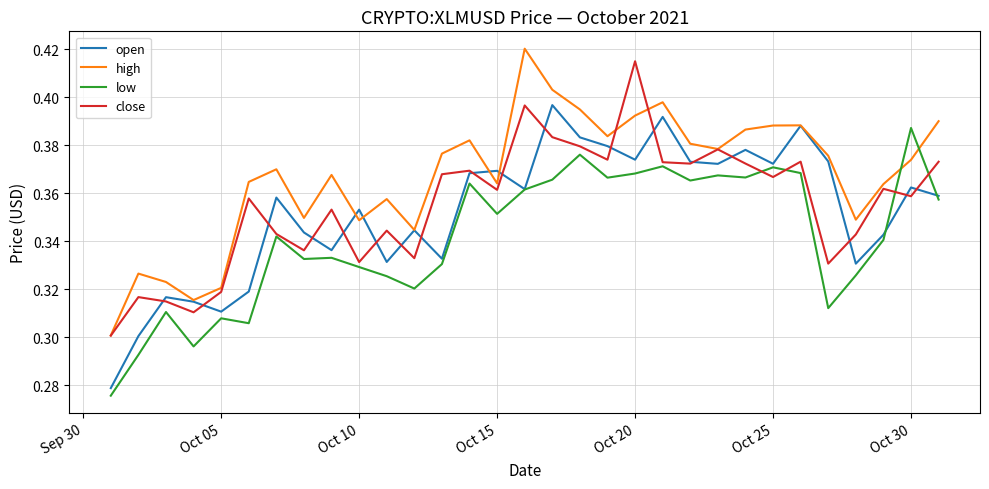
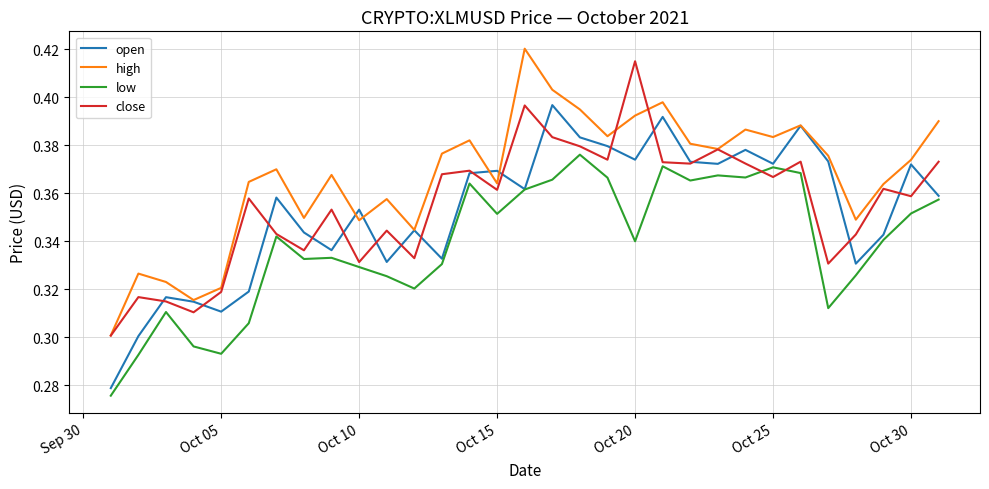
low, Oct 05: 0.308 -> 0.293
low, Oct 20: 0.368 -> 0.340
high, Oct 25: 0.388 -> 0.383
open, Oct 30: 0.362 -> 0.372
low, Oct 30: 0.387 -> 0.352
